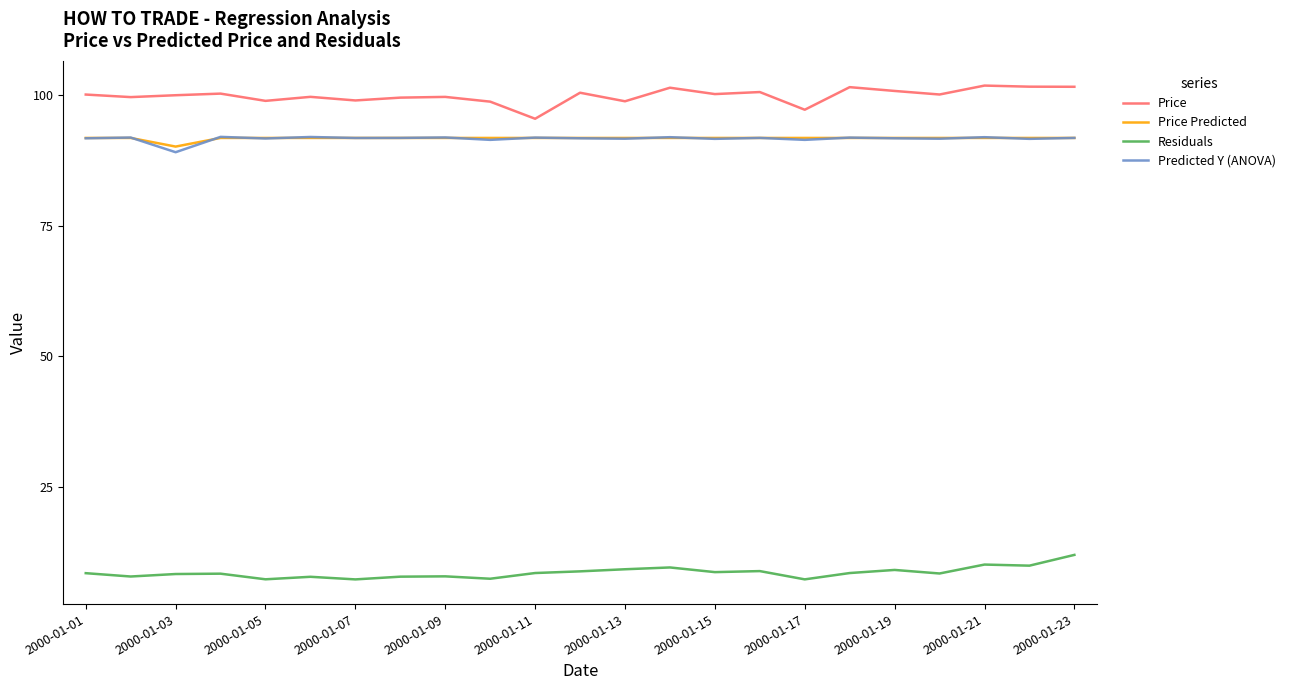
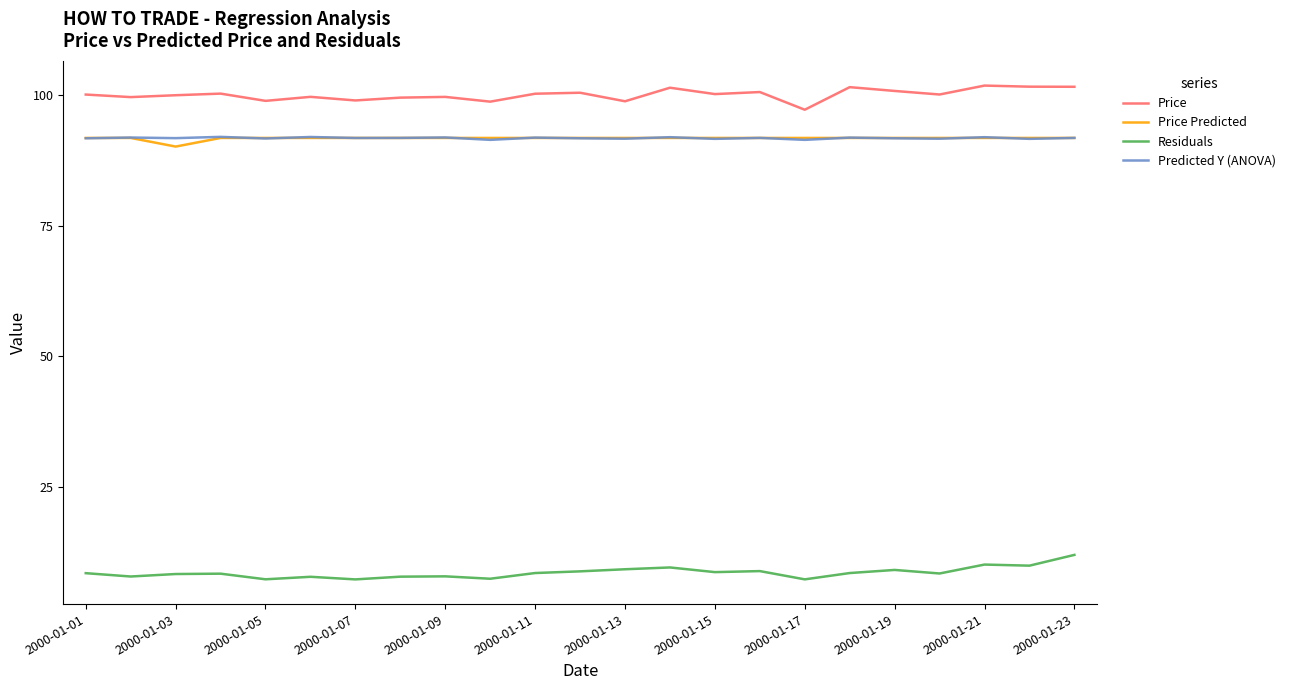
Predicted Y (ANOVA), 2000-01-03: 89 -> 92
Price, 2000-01-11: 96 -> 100
